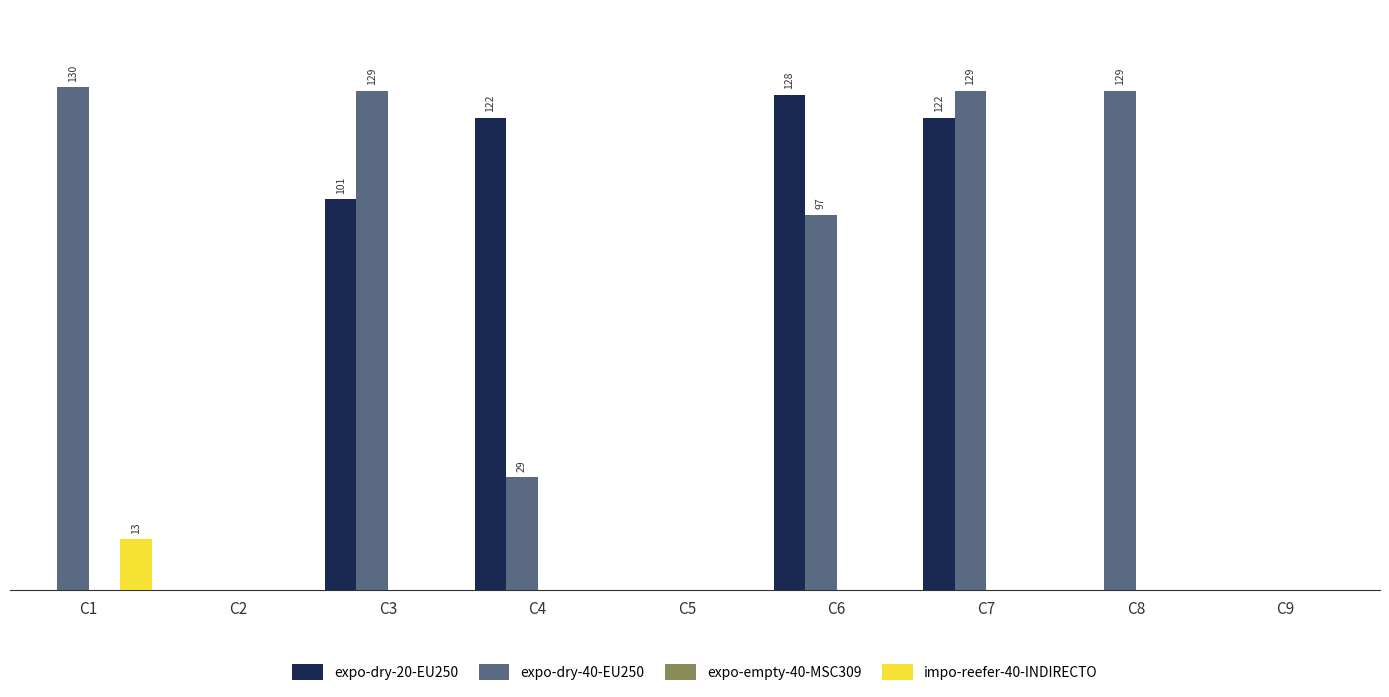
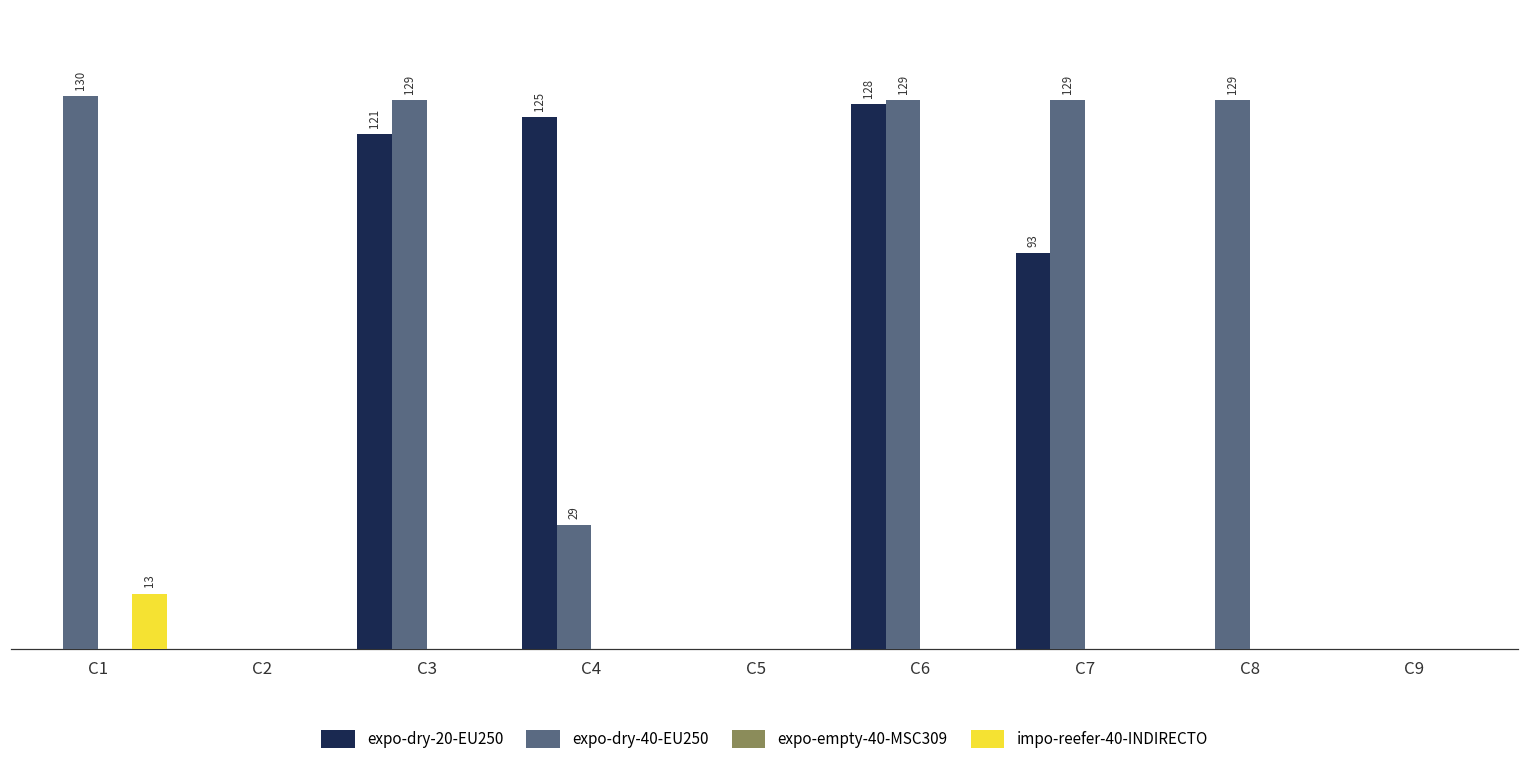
expo-dry-20-EU250, C3: 101 -> 121
expo-dry-20-EU250, C4: 122 -> 125
expo-dry-40-EU250, C6: 97 -> 129
expo-dry-20-EU250, C7: 122 -> 93
